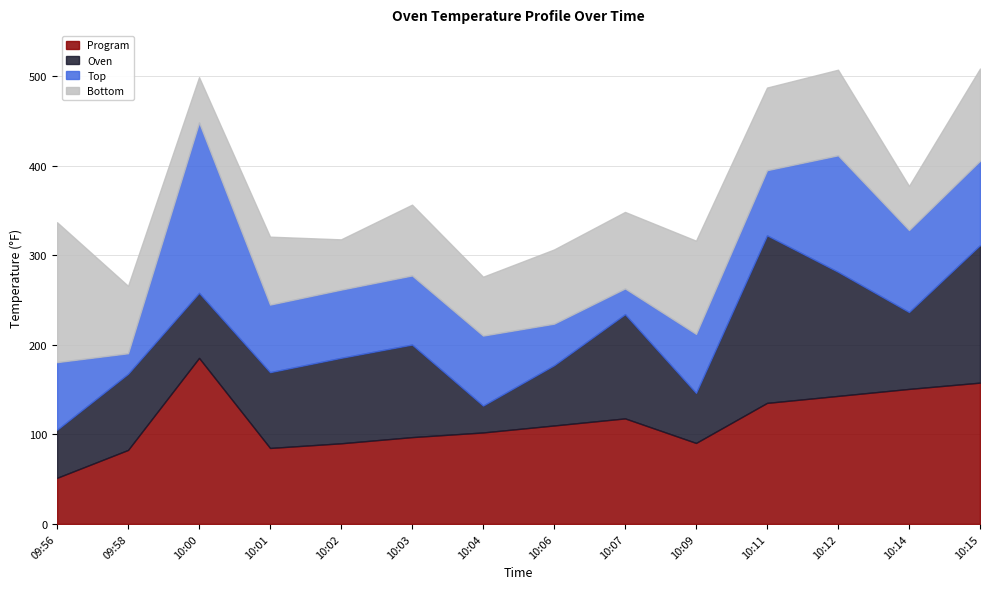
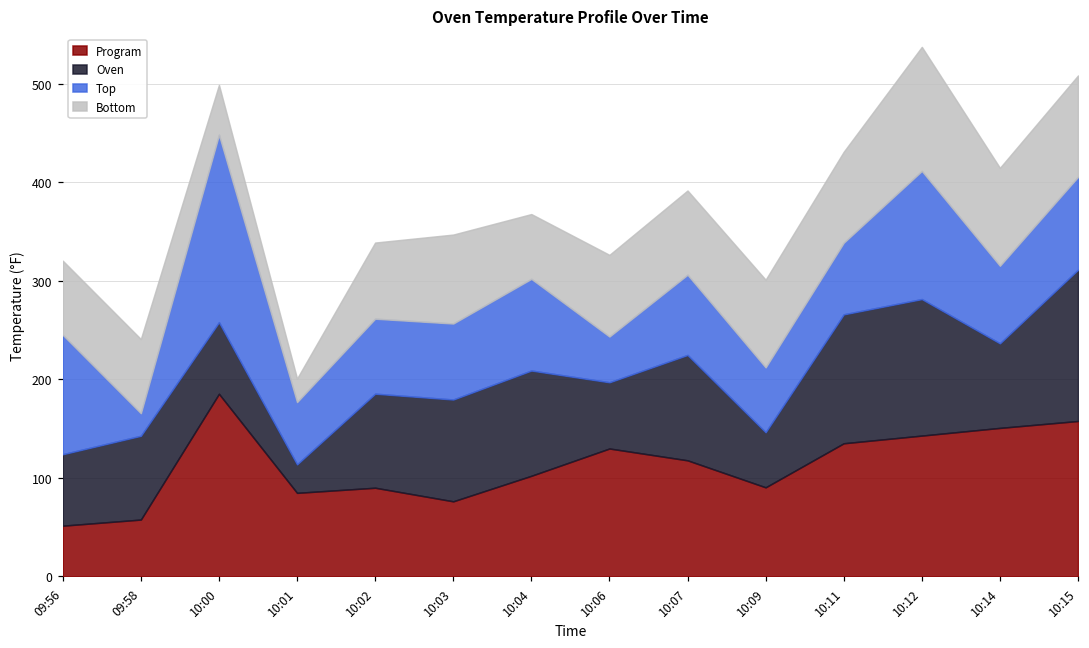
Oven, 09:56: 50 -> 70
Top, 09:56: 80 -> 120
Bottom, 09:56: 160 -> 80
Program, 09:58: 80 -> 60
Oven, 10:01: 80 -> 30
Top, 10:01: 80 -> 60
Bottom, 10:01: 80 -> 20
Bottom, 10:02: 60 -> 80
Program, 10:03: 100 -> 80
Bottom, 10:03: 80 -> 90
Oven, 10:04: 30 -> 110
Top, 10:04: 80 -> 90
Program, 10:06: 110 -> 130
Oven, 10:07: 120 -> 110
Top, 10:07: 30 -> 80
Bottom, 10:09: 100 -> 90
Oven, 10:11: 190 -> 130
Bottom, 10:12: 100 -> 130
Top, 10:14: 90 -> 80
Bottom, 10:14: 50 -> 100
